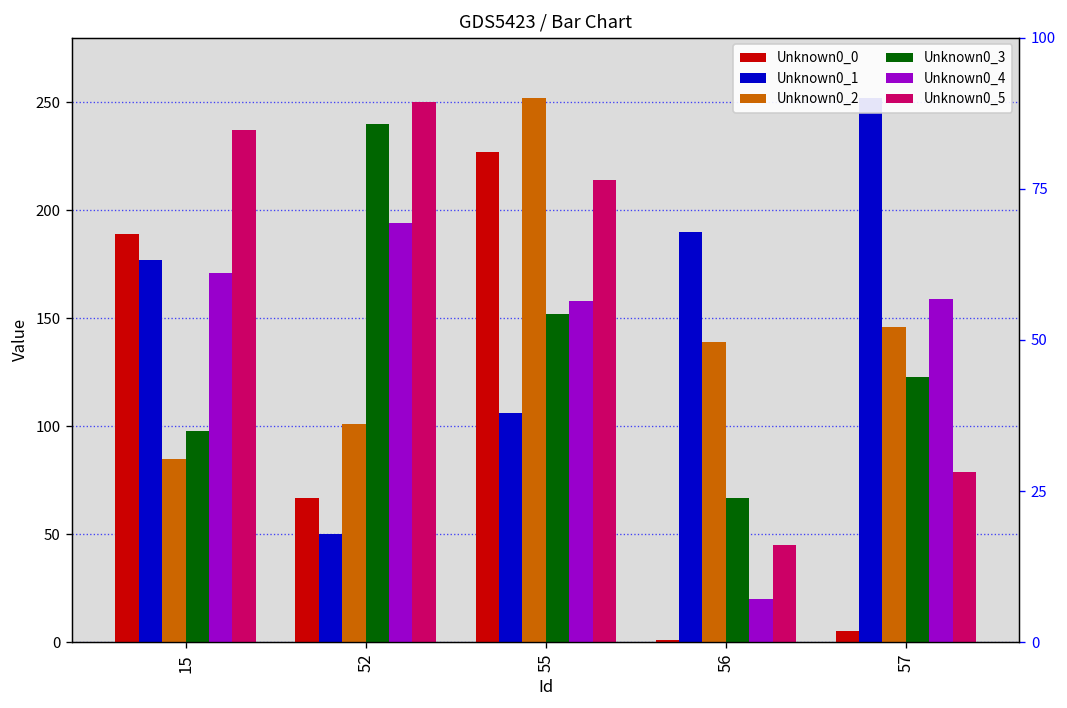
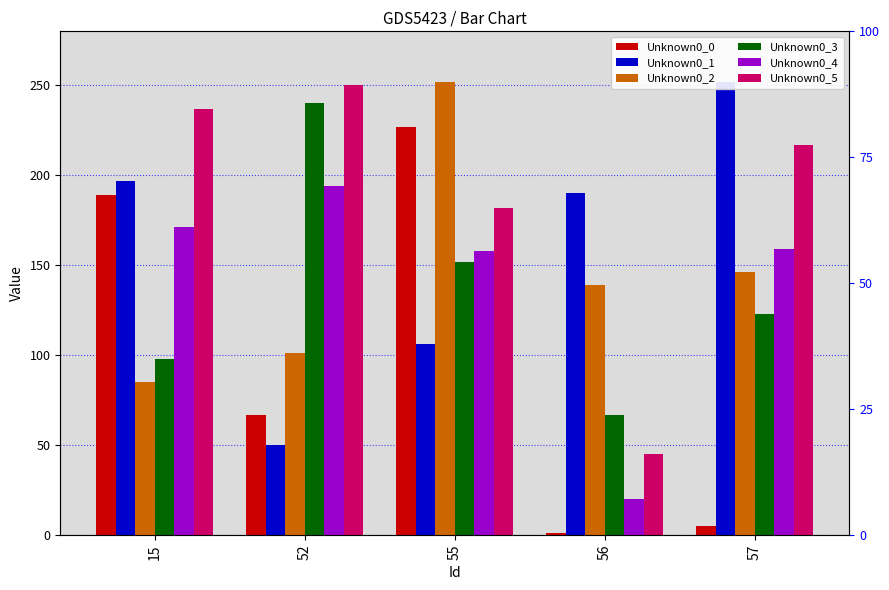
Unknown0_1, 15: 177 -> 197
Unknown0_5, 55: 214 -> 182
Unknown0_5, 57: 79 -> 217
